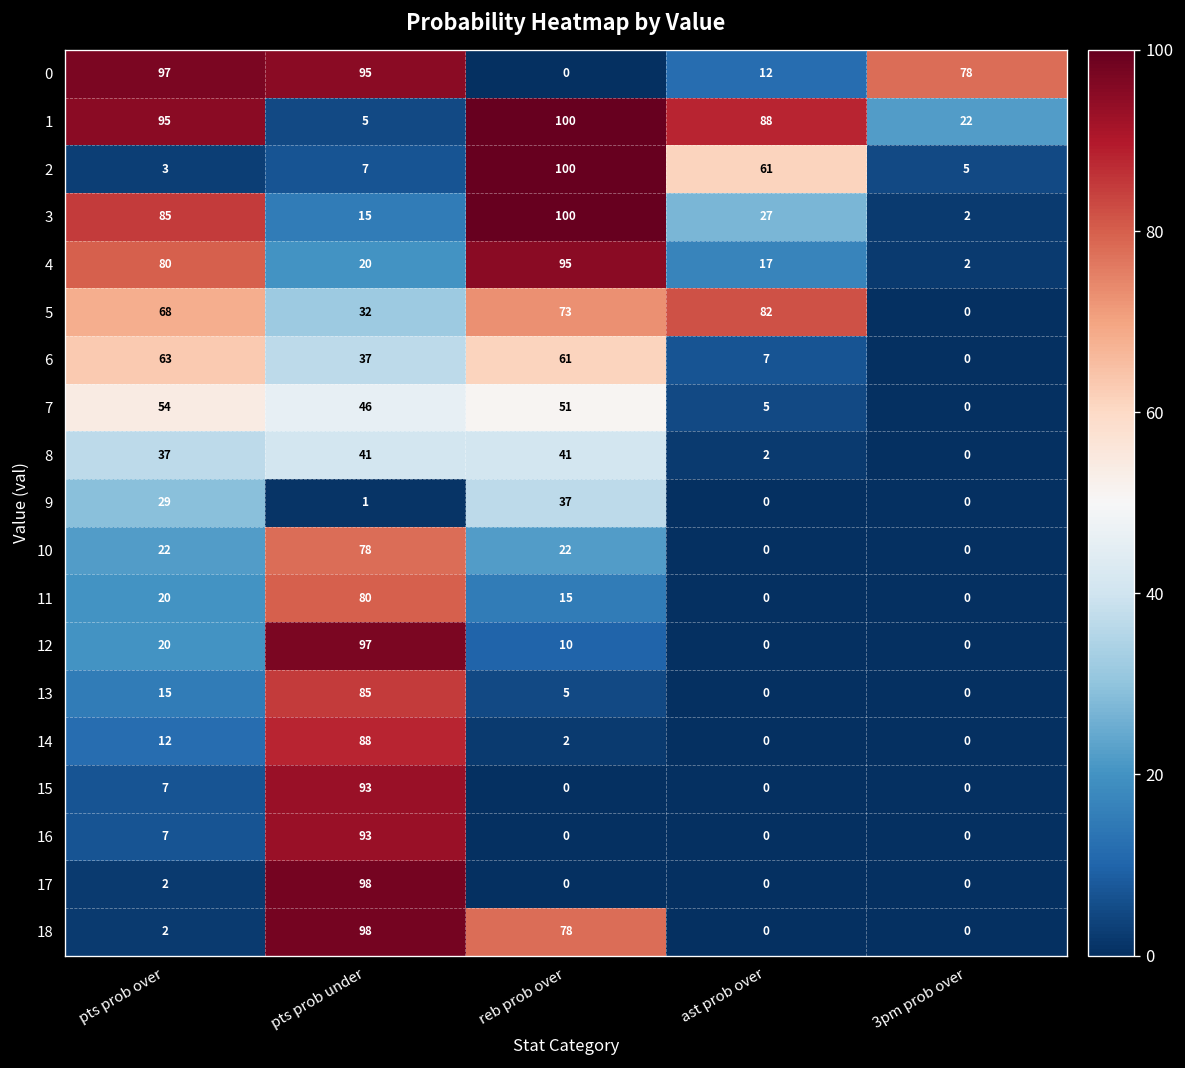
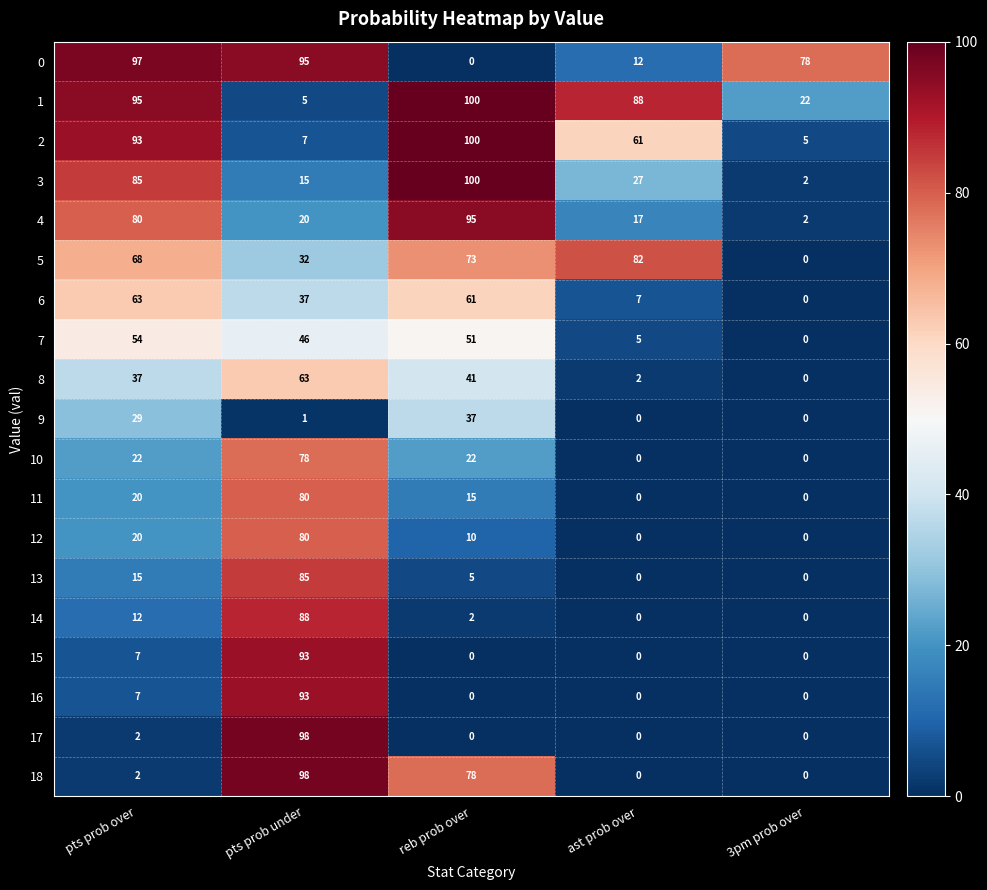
2, pts prob over: 3 -> 93
8, pts prob under: 41 -> 63
12, pts prob under: 97 -> 80
